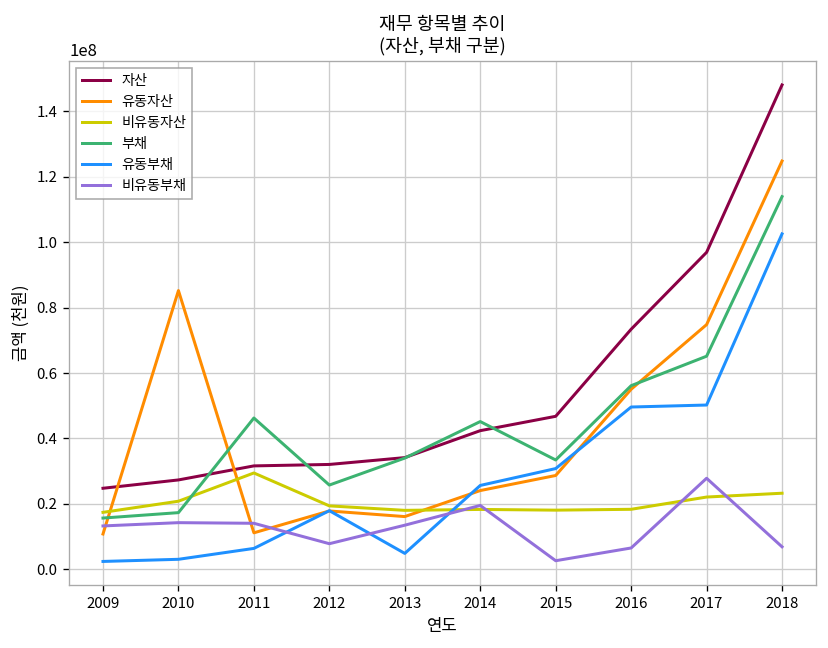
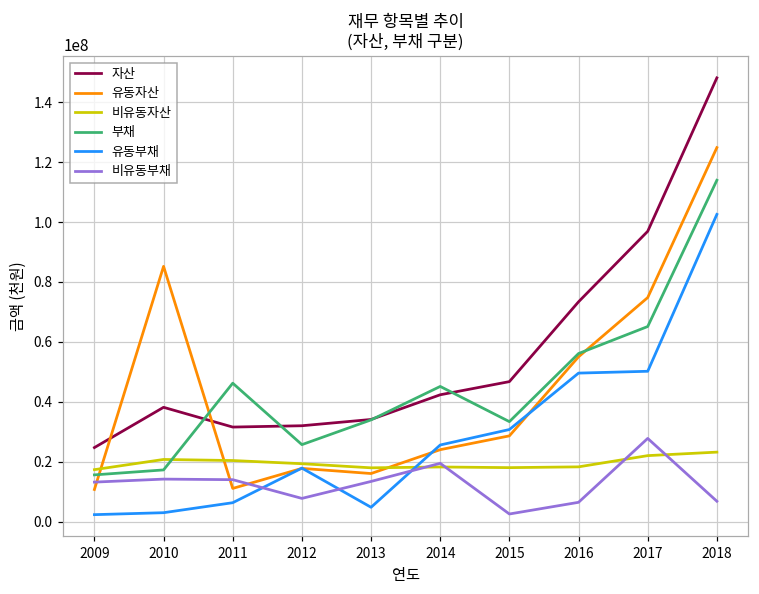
자산, 2010: 27000000 -> 38000000
비유동자산, 2011: 29000000 -> 20000000
